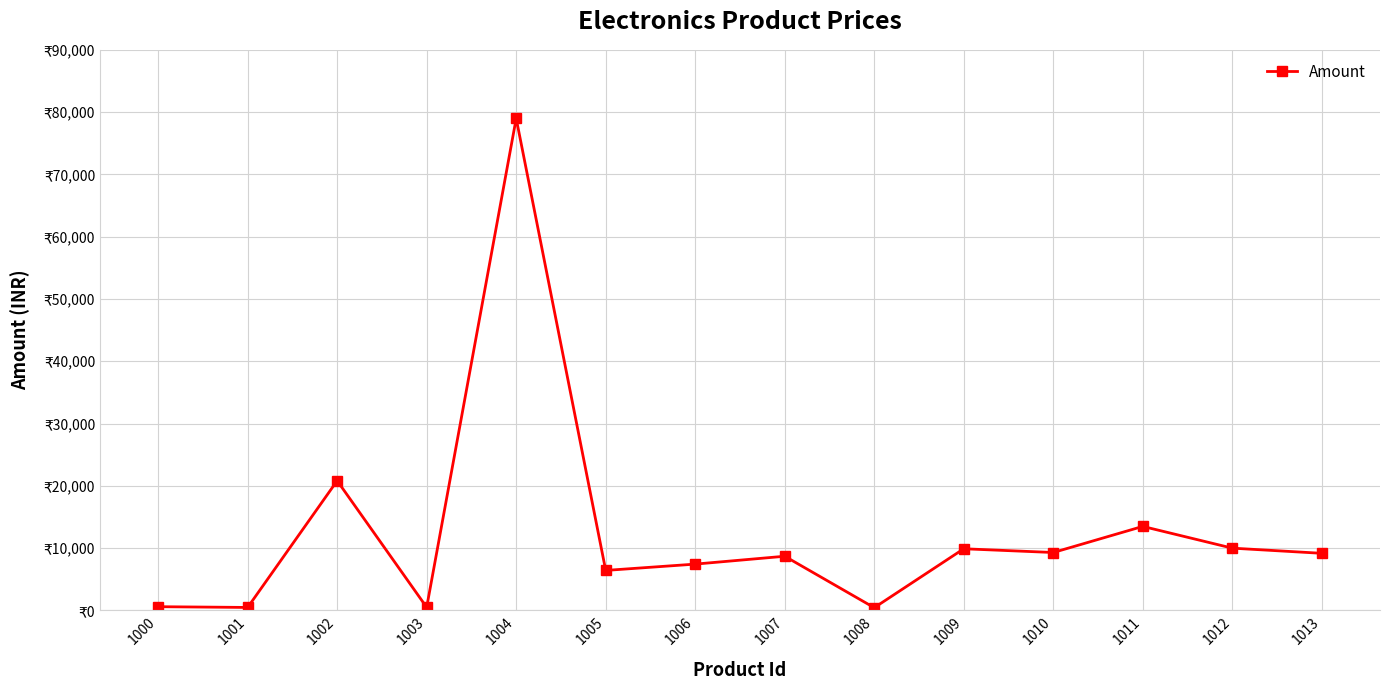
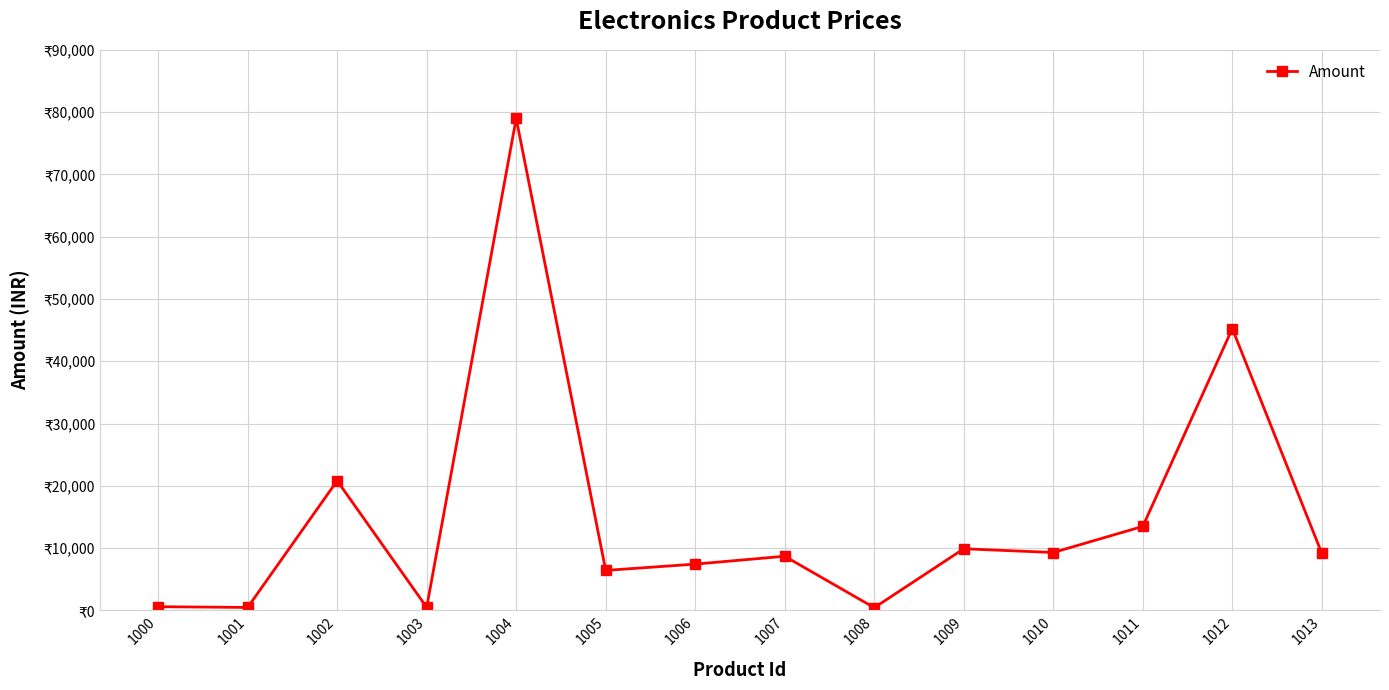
1012: ₹10,000 -> ₹45,000
